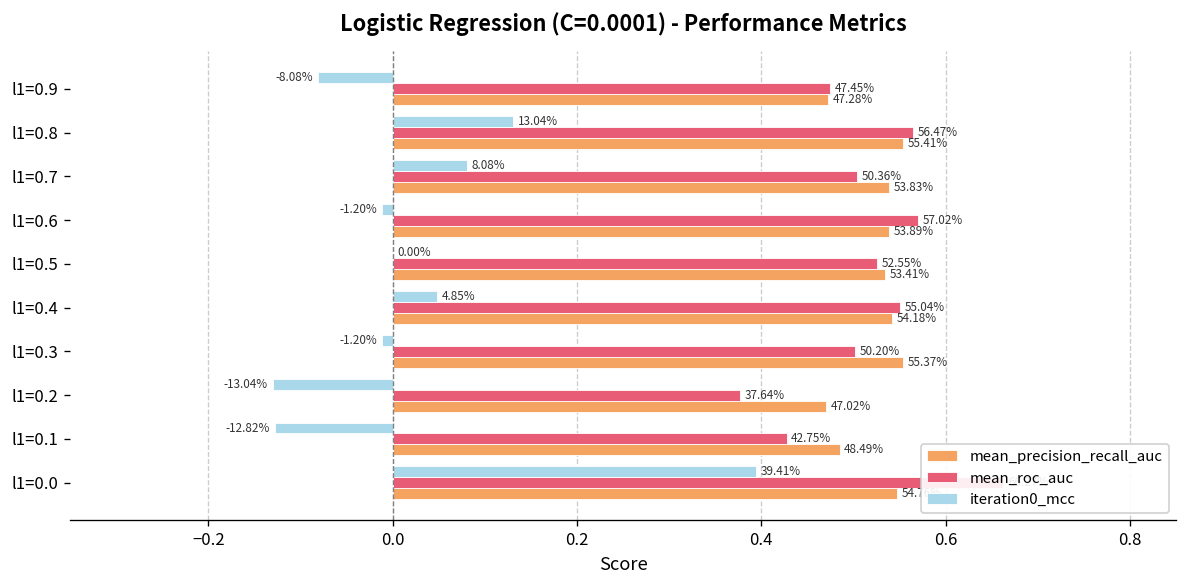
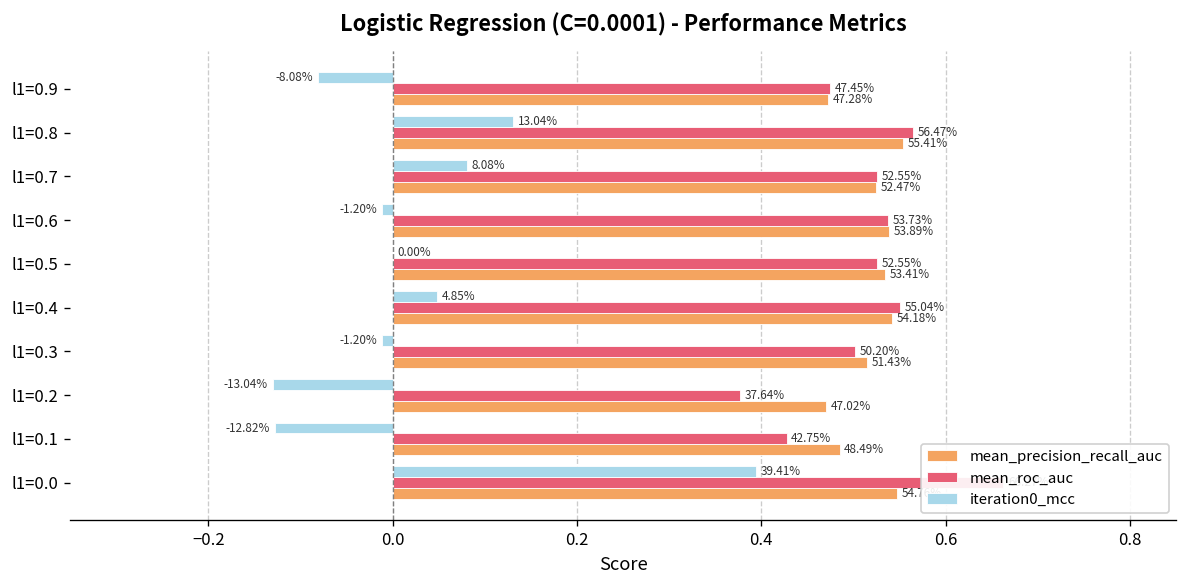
mean_roc_auc, l1=0.7: 50.36% -> 52.55%
mean_precision_recall_auc, l1=0.7: 53.83% -> 52.47%
mean_roc_auc, l1=0.6: 57.02% -> 53.73%
mean_precision_recall_auc, l1=0.3: 55.37% -> 51.43%
